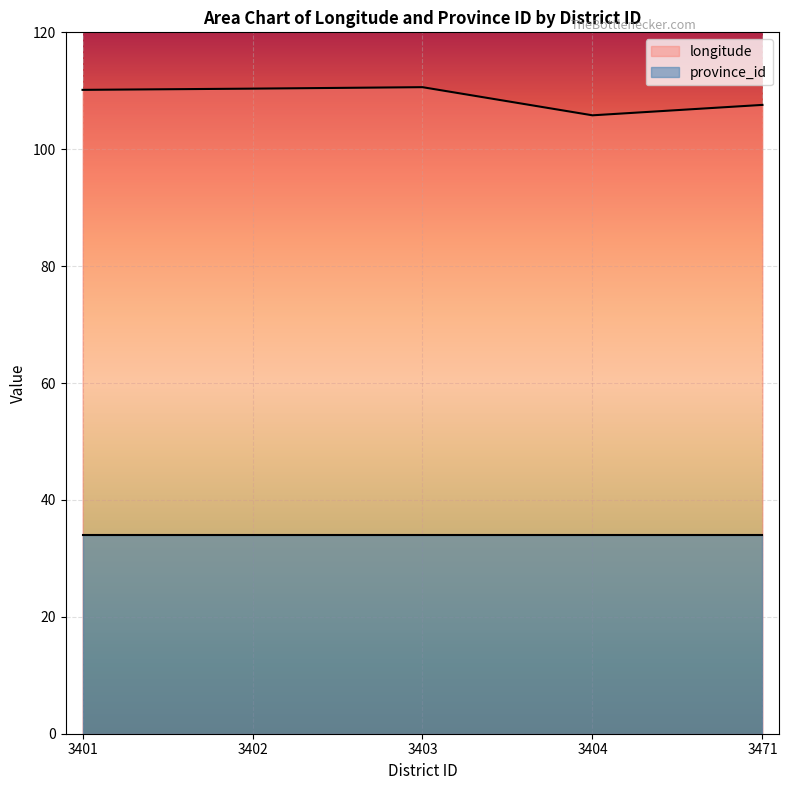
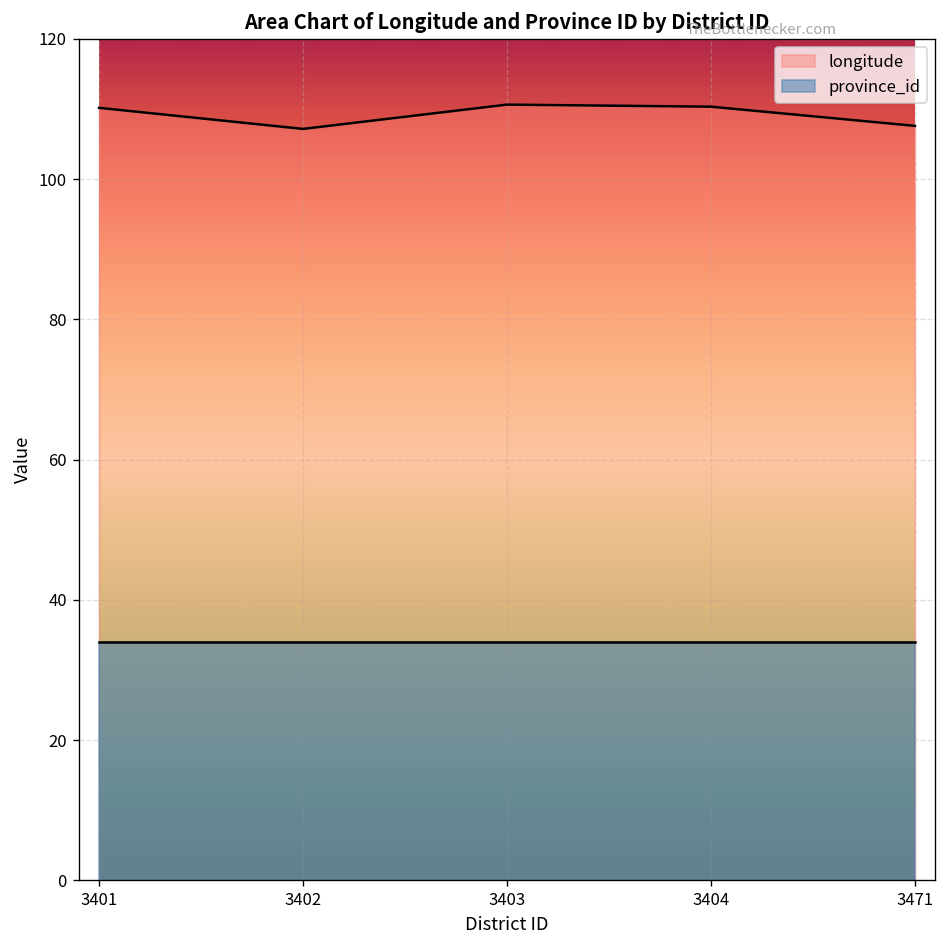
longitude, 3402: 110 -> 107
longitude, 3404: 106 -> 110
